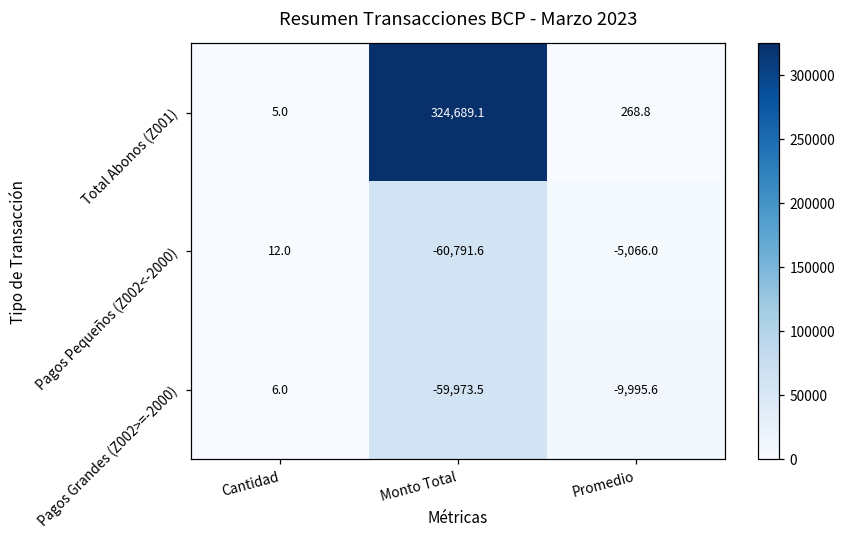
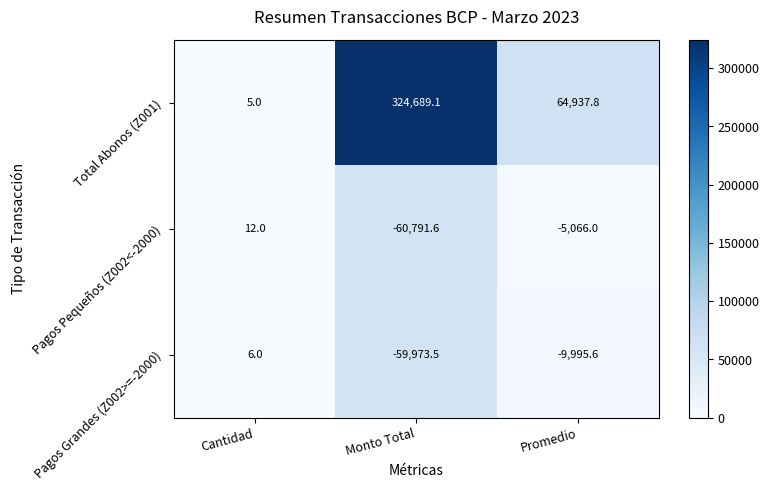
Total Abonos (Z001), Promedio: 268.8 -> 64,937.8
